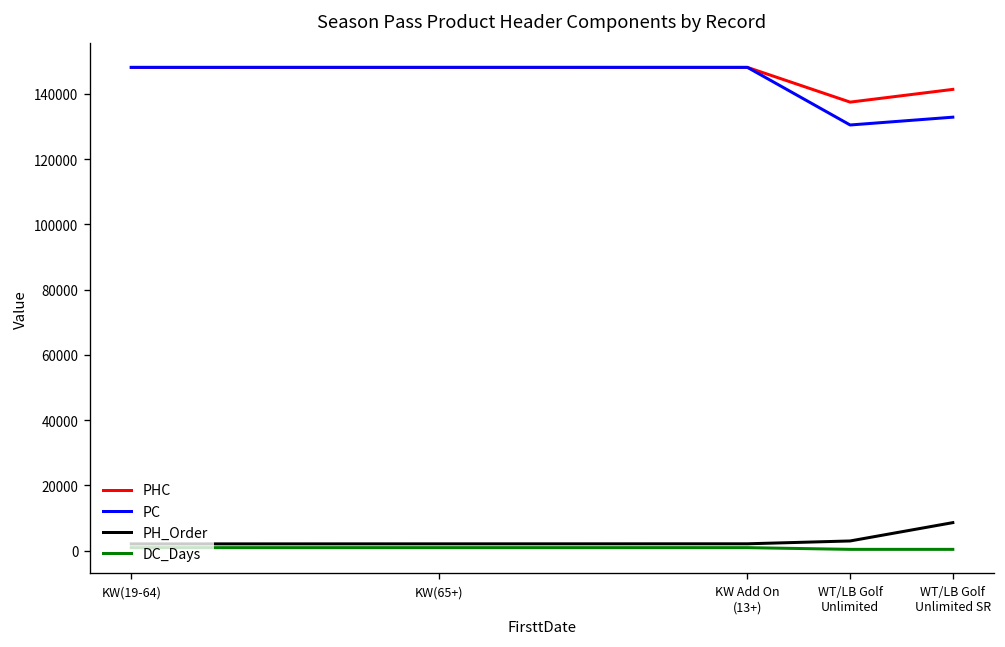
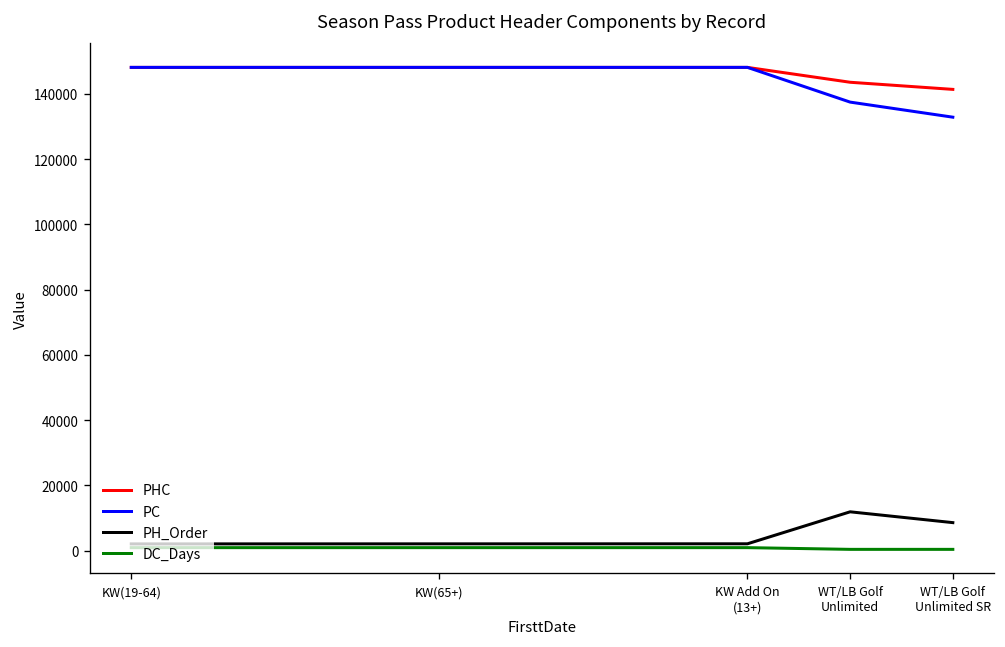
PHC, WT/LB Golf Unlimited: 137000 -> 144000
PC, WT/LB Golf Unlimited: 130000 -> 137000
PH_Order, WT/LB Golf Unlimited: 3000 -> 12000
